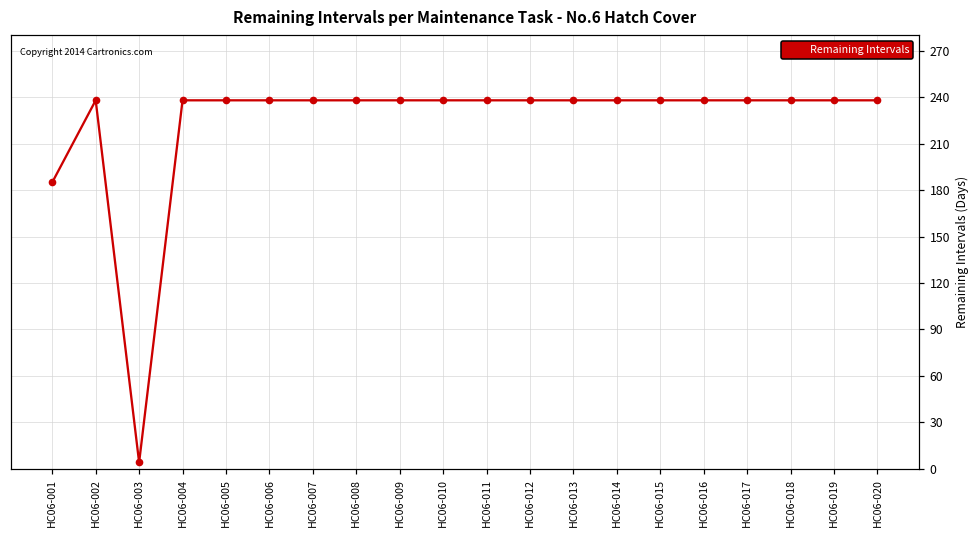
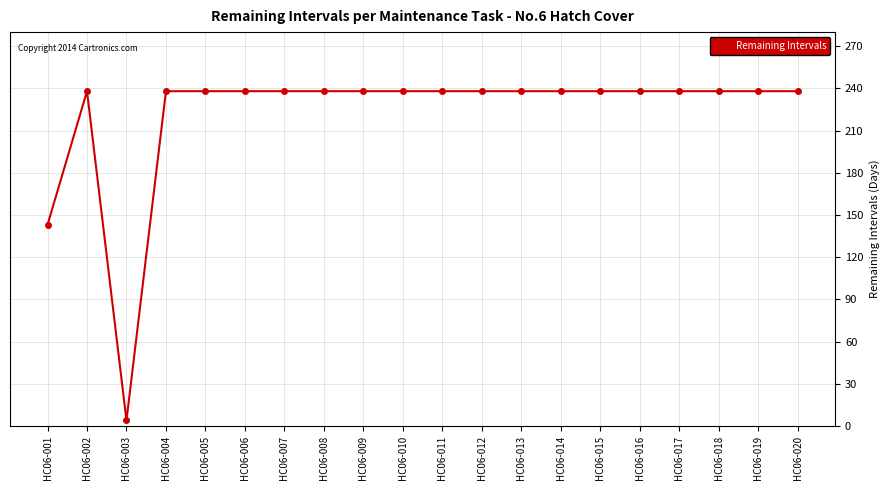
HC06-001: 185 -> 143
